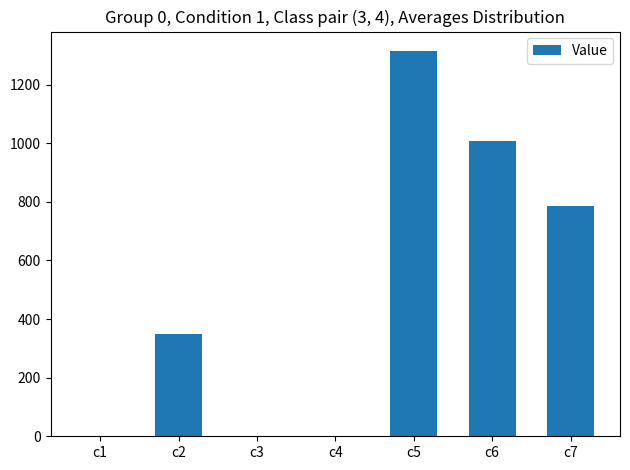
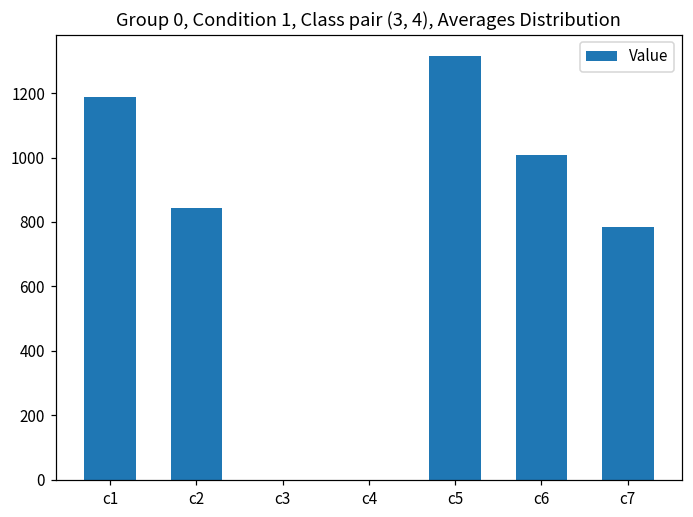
c1: 0 -> 1190
c2: 350 -> 840
